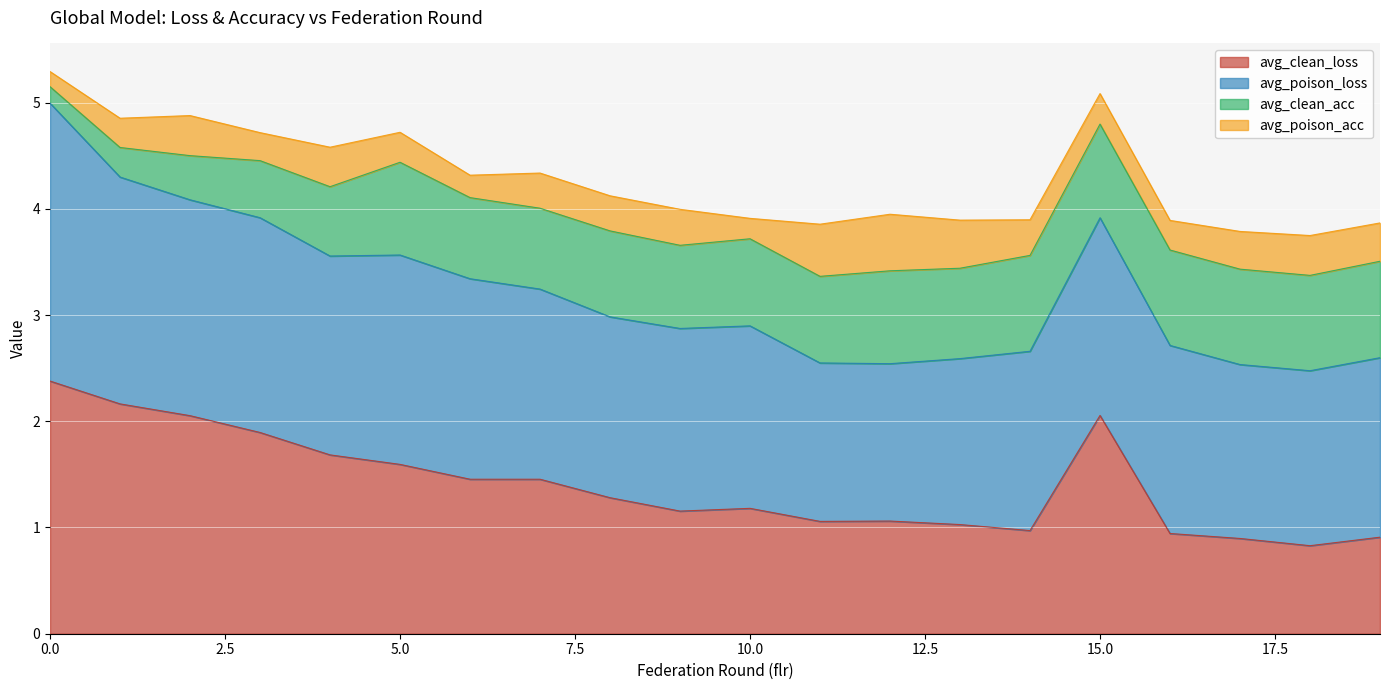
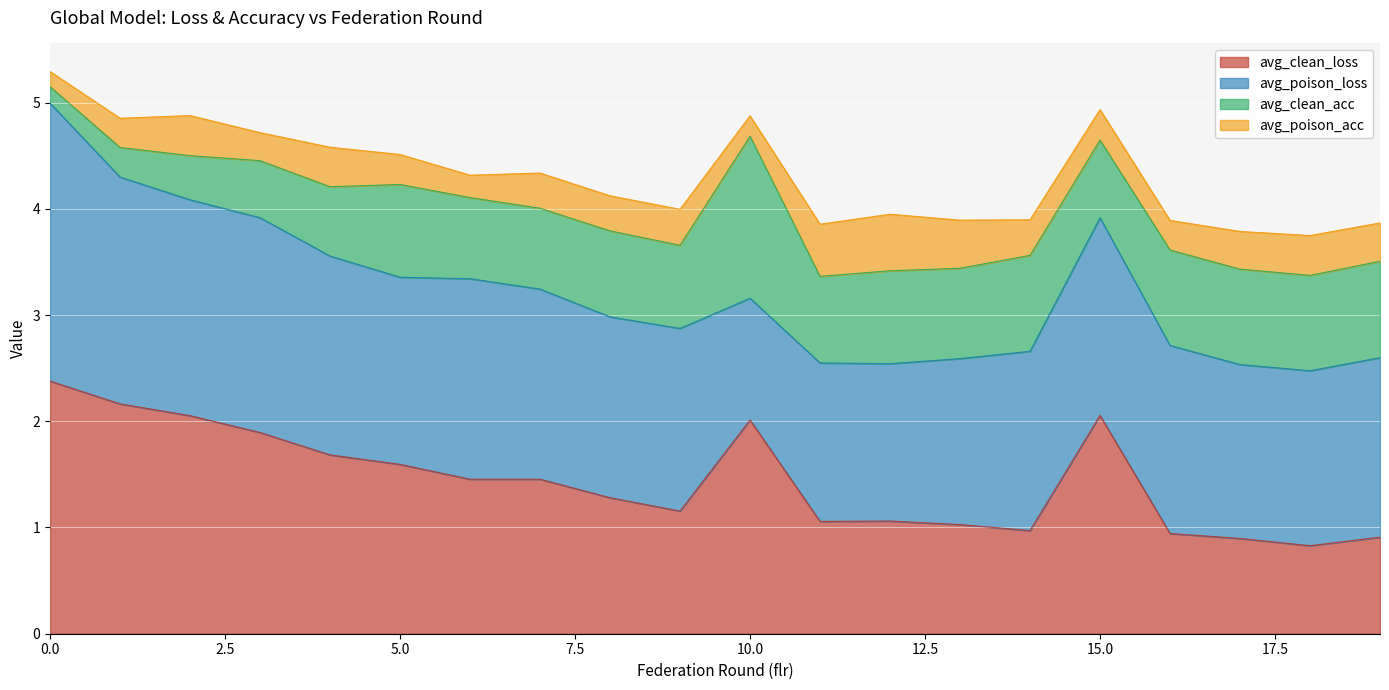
avg_poison_loss, 5.0: 1.97 -> 1.76
avg_clean_loss, 10.0: 1.18 -> 2.01
avg_poison_loss, 10.0: 1.72 -> 1.15
avg_clean_acc, 10.0: 0.82 -> 1.52
avg_clean_acc, 15.0: 0.88 -> 0.73
